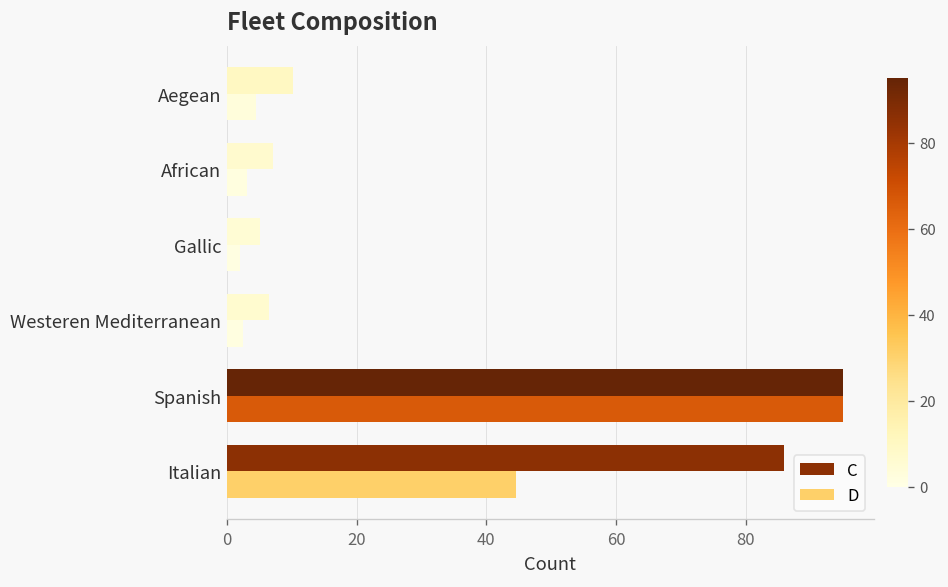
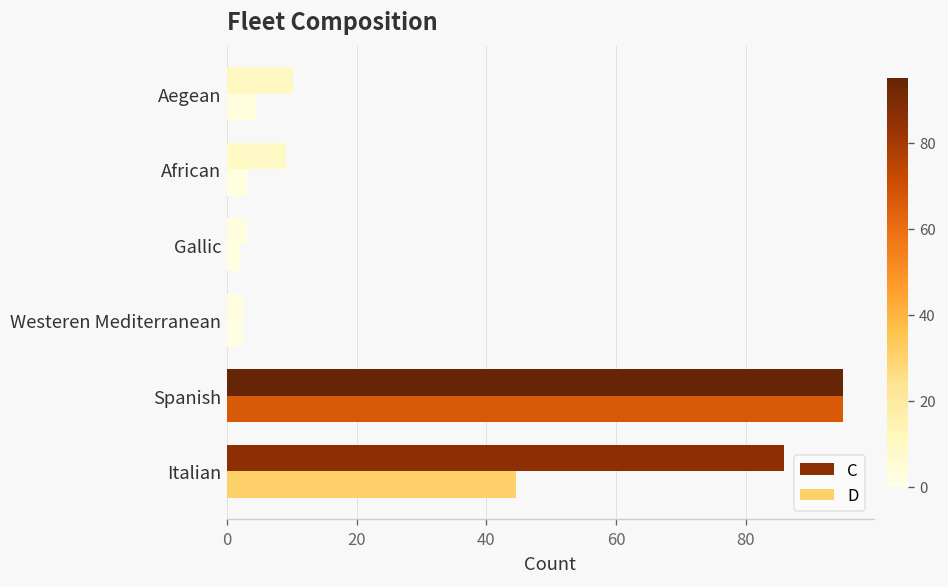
C, African: 7 -> 9
C, Gallic: 5 -> 3
C, Westeren Mediterranean: 6 -> 3
